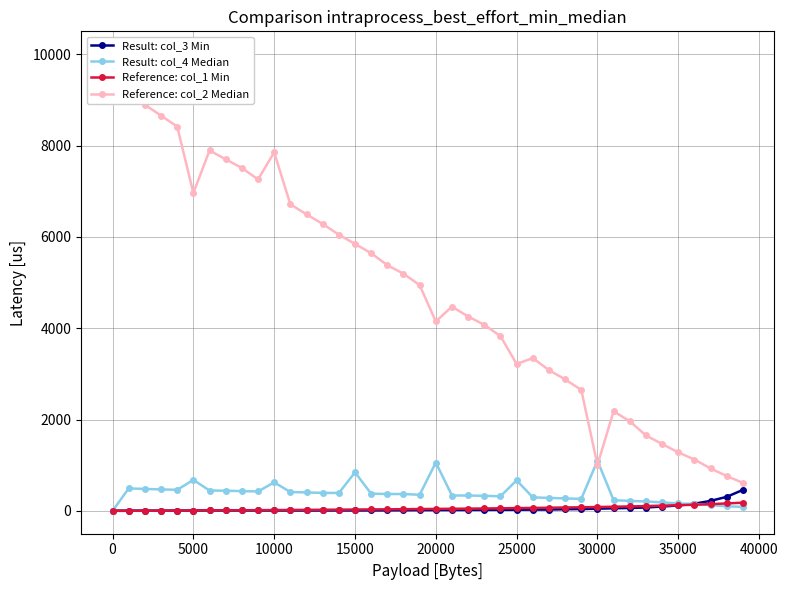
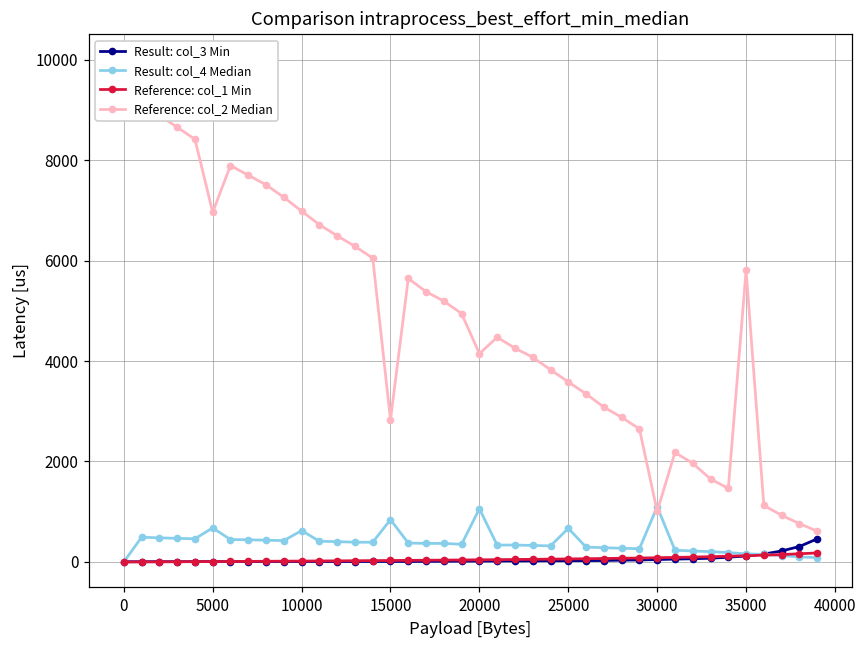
Reference: col_2 Median, 10000: 7900 -> 7000
Reference: col_2 Median, 15000: 5800 -> 2800
Reference: col_2 Median, 25000: 3200 -> 3600
Reference: col_2 Median, 35000: 1300 -> 5800
